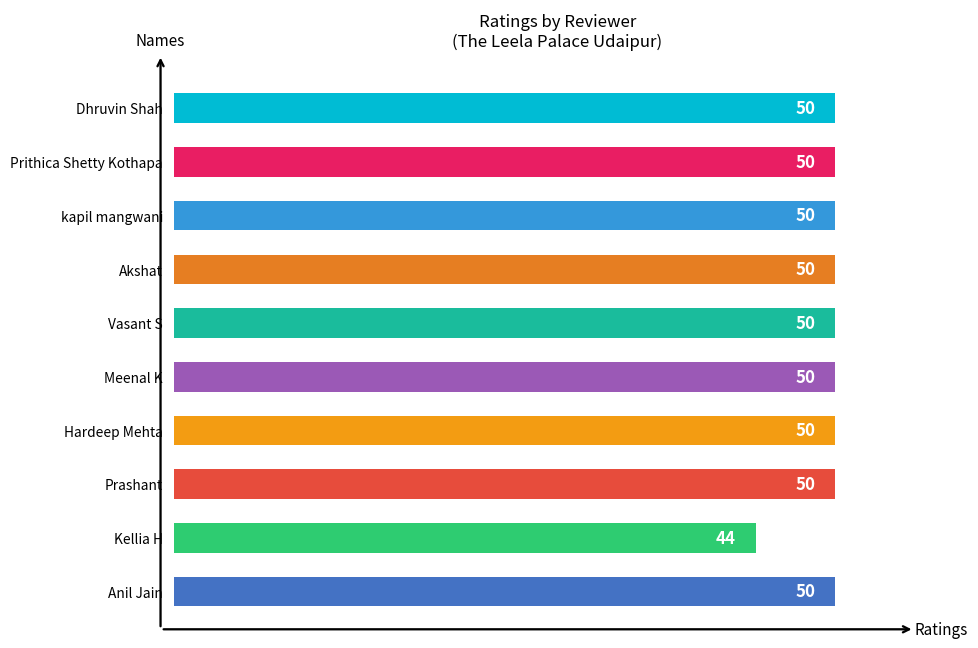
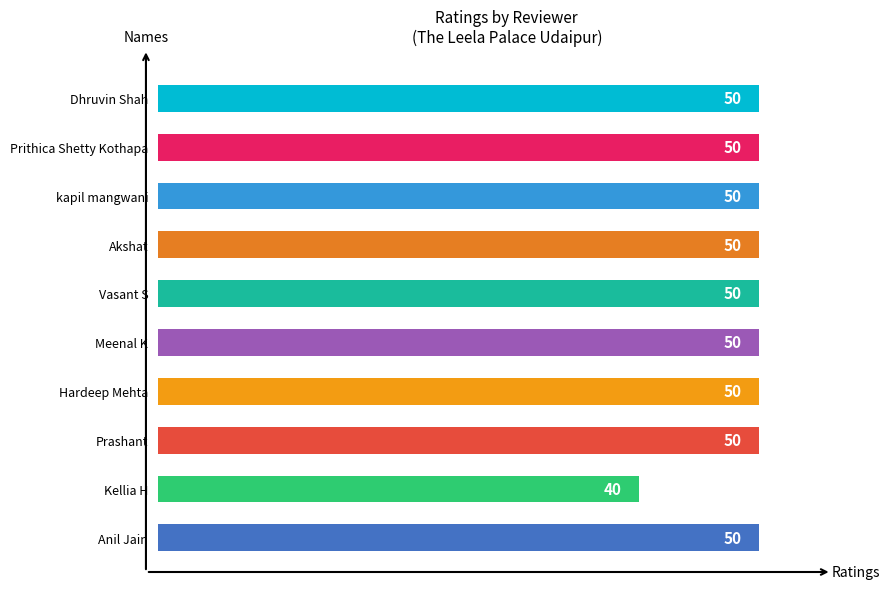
Kellia H: 44 -> 40
